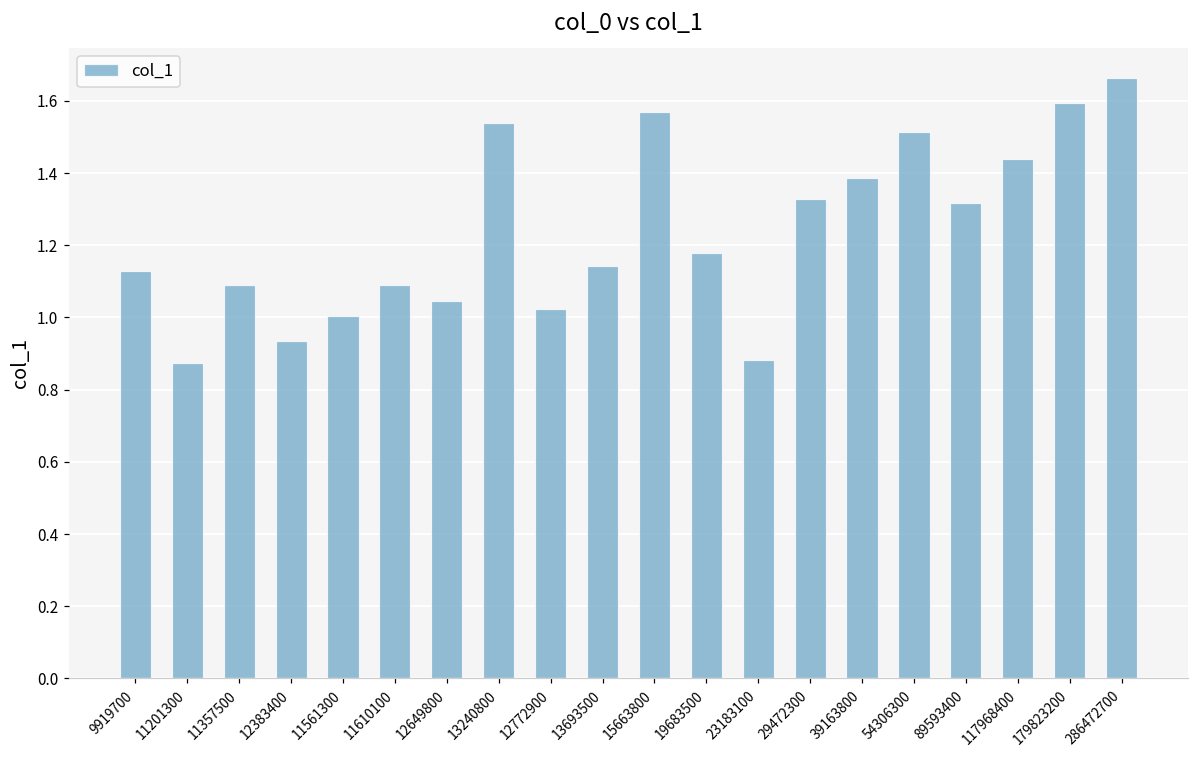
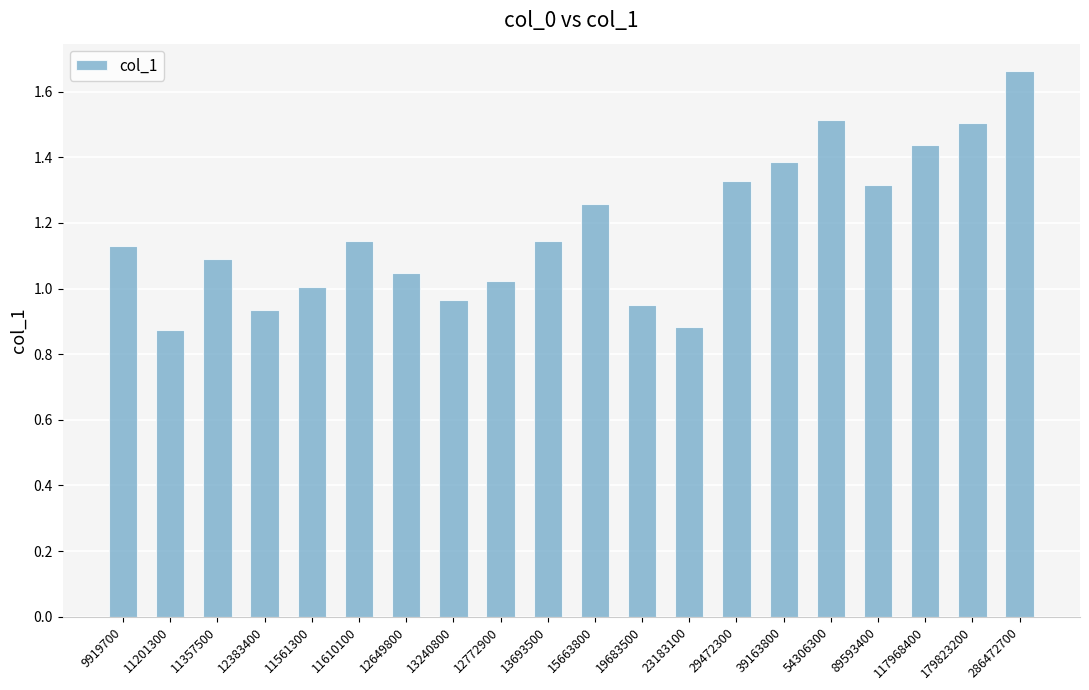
11610100: 1.09 -> 1.15
13240800: 1.54 -> 0.96
15663800: 1.57 -> 1.26
19683500: 1.18 -> 0.95
179823200: 1.59 -> 1.50
